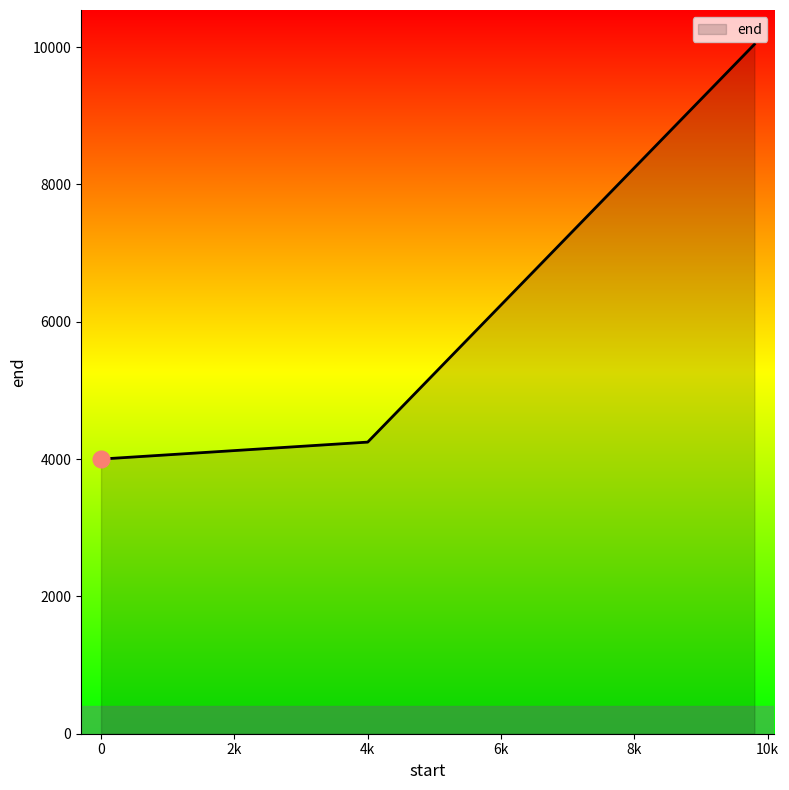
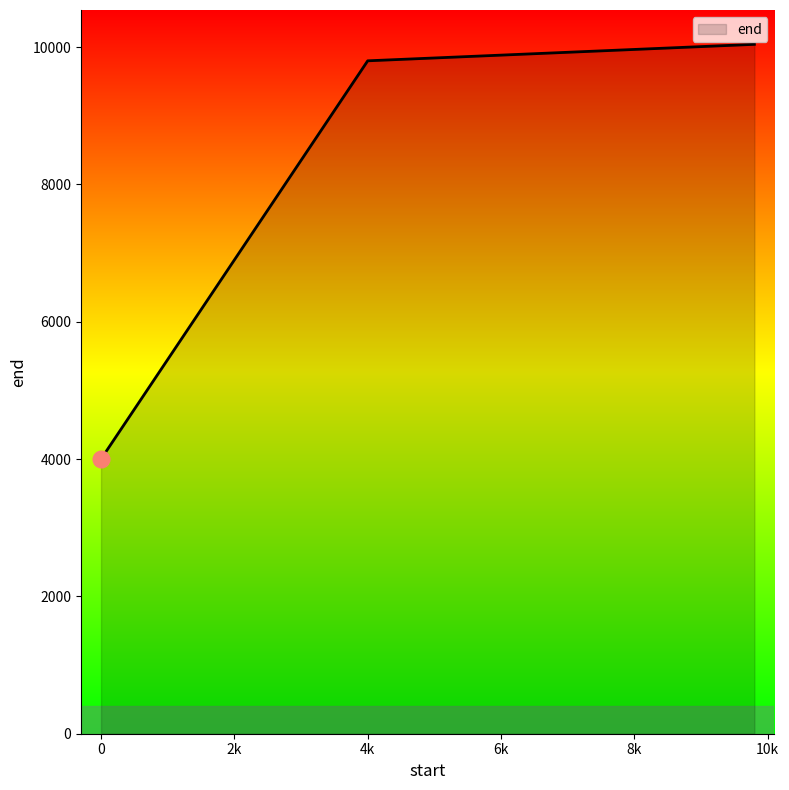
end, 4k: 4200 -> 9800
